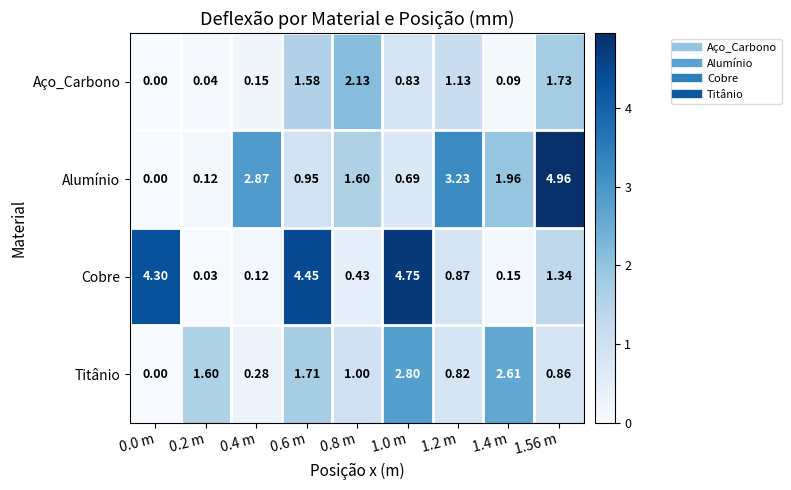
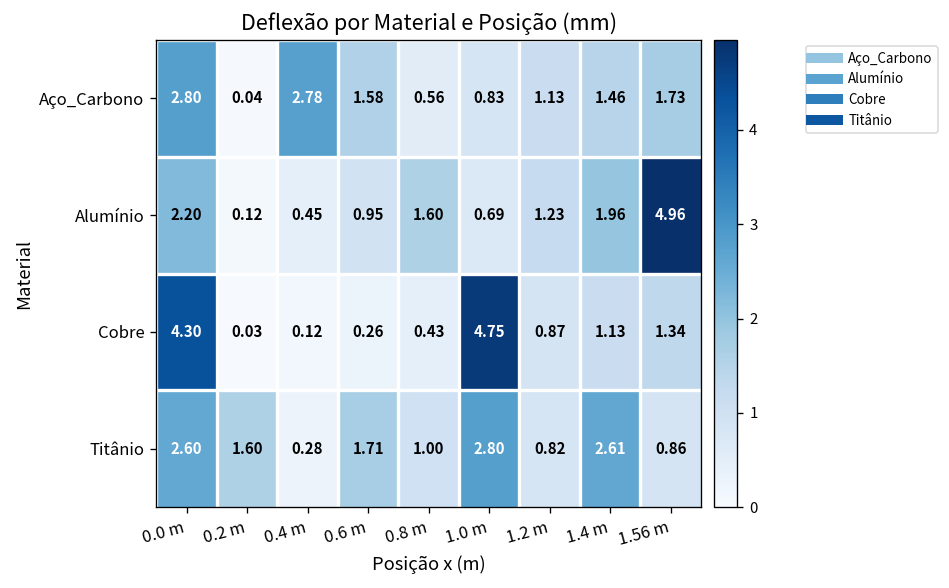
Aço_Carbono, 0.0 m: 0.00 -> 2.80
Aço_Carbono, 0.4 m: 0.15 -> 2.78
Aço_Carbono, 0.8 m: 2.13 -> 0.56
Aço_Carbono, 1.4 m: 0.09 -> 1.46
Alumínio, 0.0 m: 0.00 -> 2.20
Alumínio, 0.4 m: 2.87 -> 0.45
Alumínio, 1.2 m: 3.23 -> 1.23
Cobre, 0.6 m: 4.45 -> 0.26
Cobre, 1.4 m: 0.15 -> 1.13
Titânio, 0.0 m: 0.00 -> 2.60
